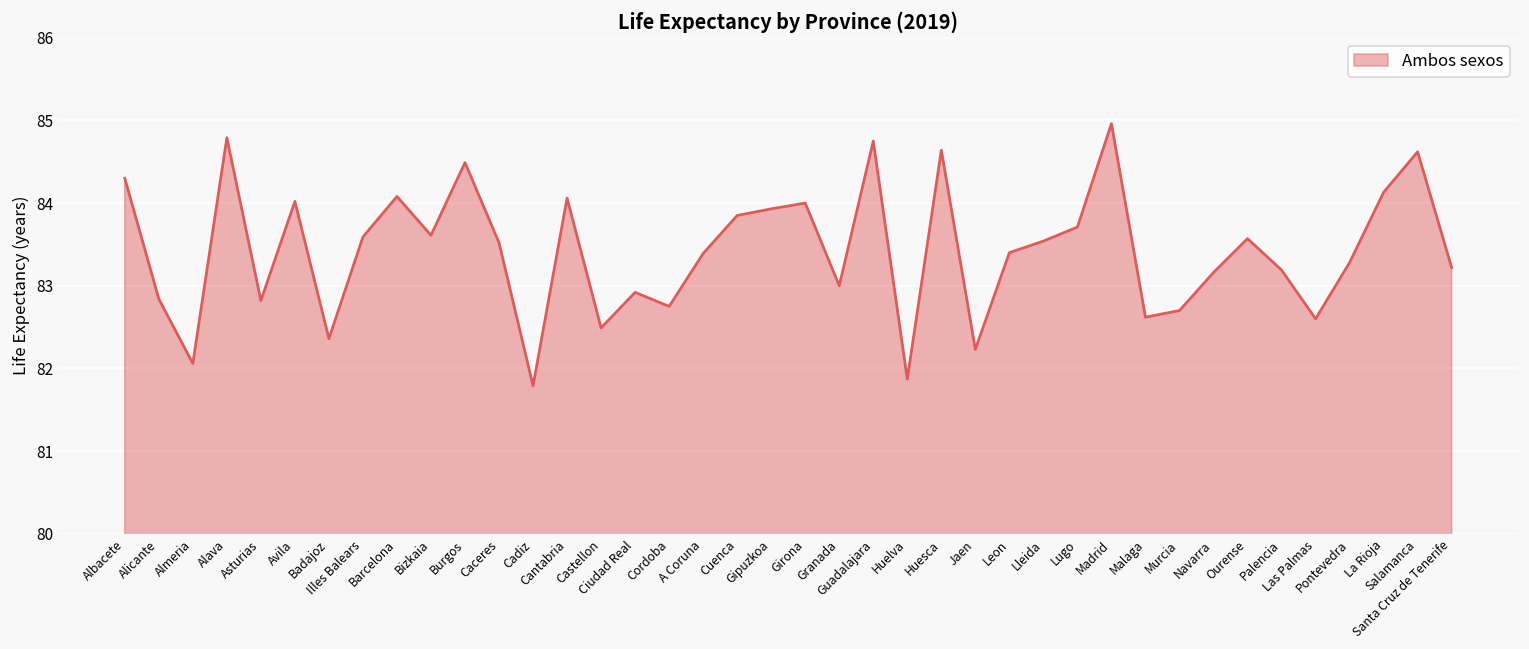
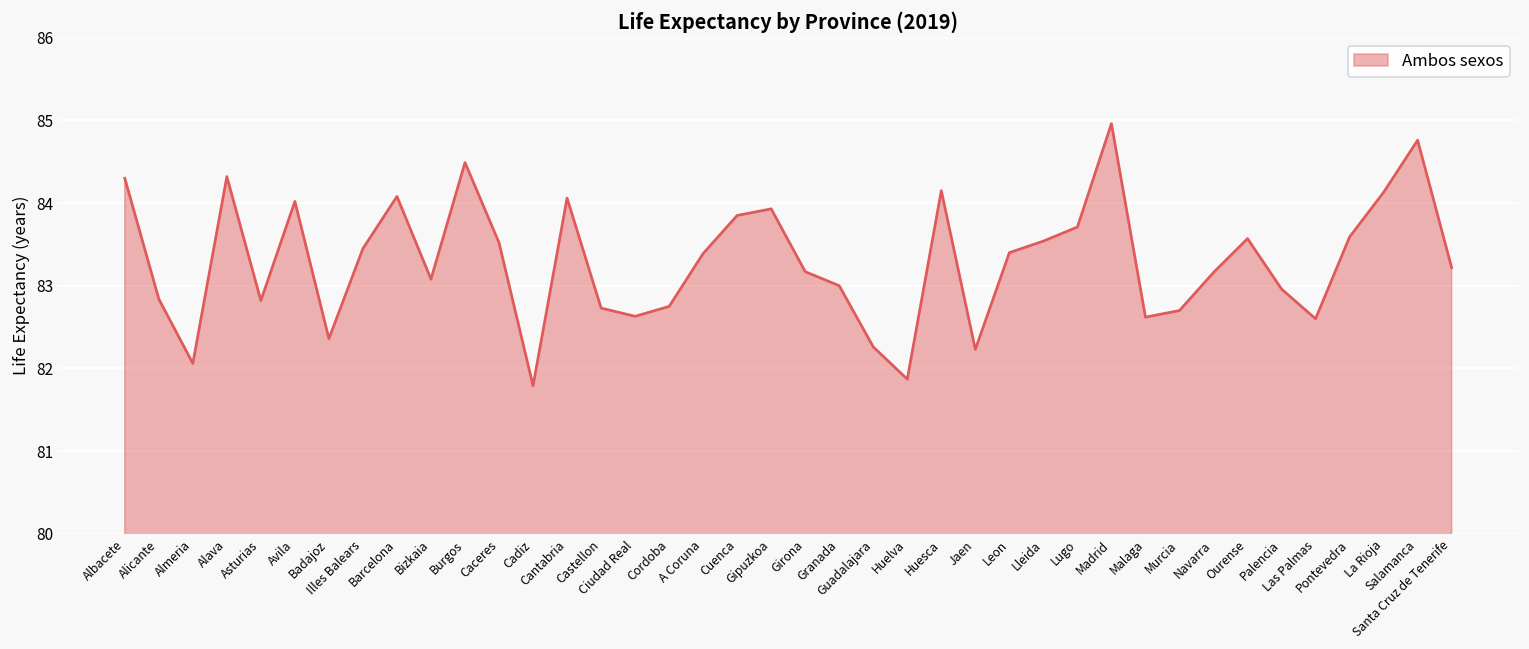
Alava: 84.8 -> 84.3
Illes Balears: 83.6 -> 83.5
Bizkaia: 83.6 -> 83.1
Castellon: 82.5 -> 82.7
Ciudad Real: 82.9 -> 82.6
Girona: 84.0 -> 83.2
Guadalajara: 84.8 -> 82.3
Huesca: 84.6 -> 84.2
Palencia: 83.2 -> 83.0
Pontevedra: 83.3 -> 83.6
Salamanca: 84.6 -> 84.8
